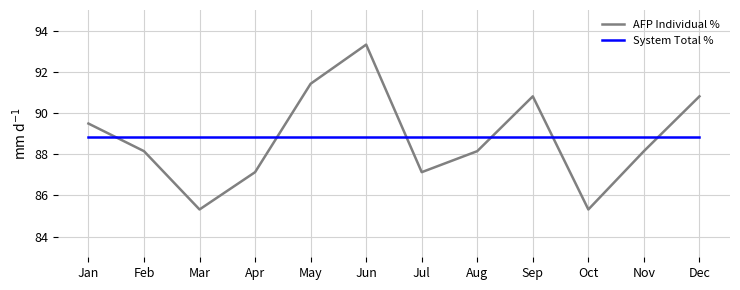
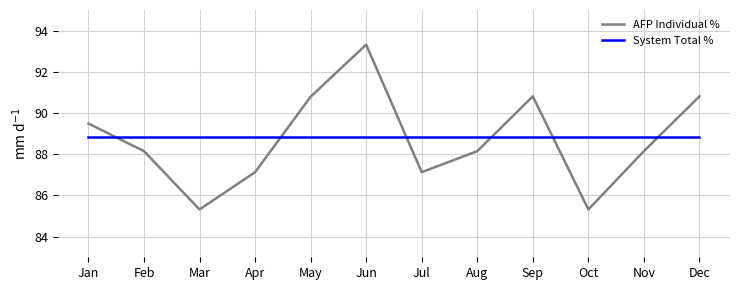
AFP Individual %, May: 91.4 -> 90.8
